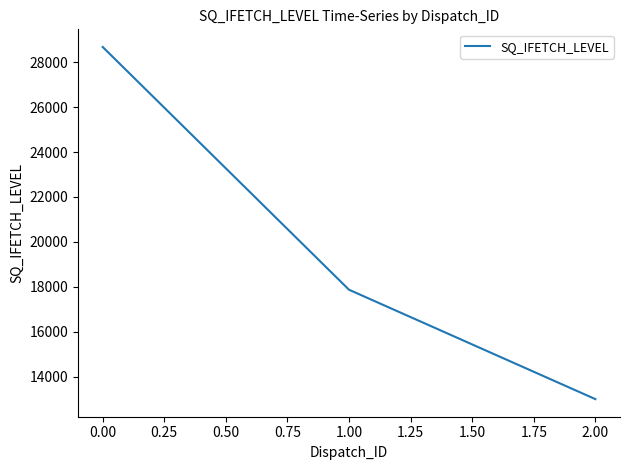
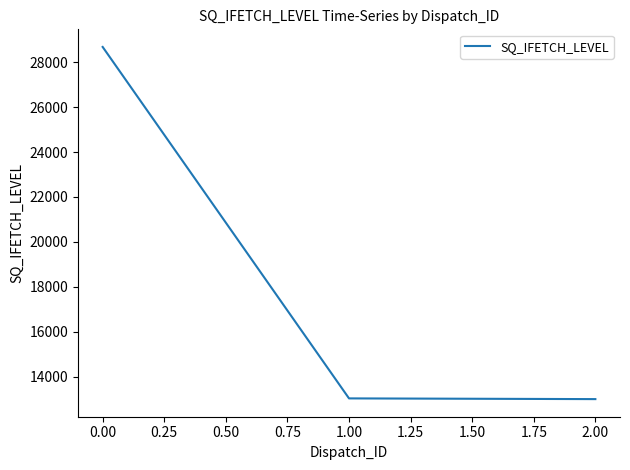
1.00: 17900 -> 13000
